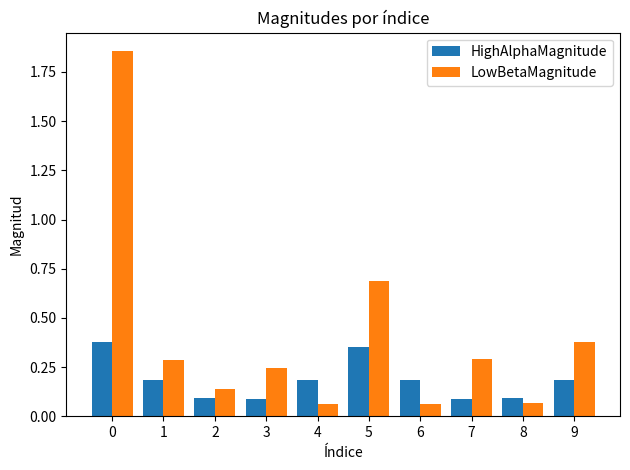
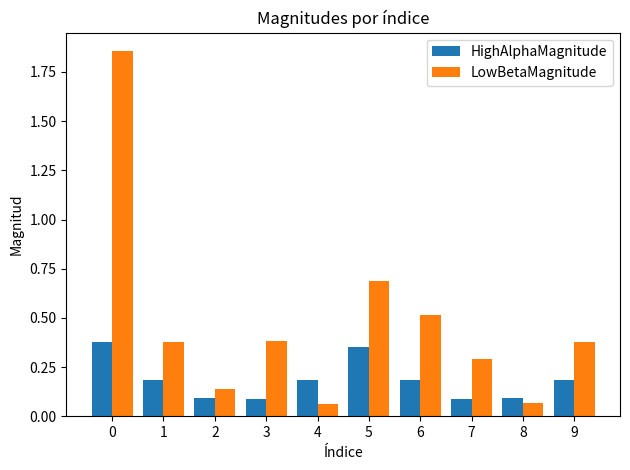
LowBetaMagnitude, 1: 0.29 -> 0.38
LowBetaMagnitude, 3: 0.25 -> 0.38
LowBetaMagnitude, 6: 0.06 -> 0.52
